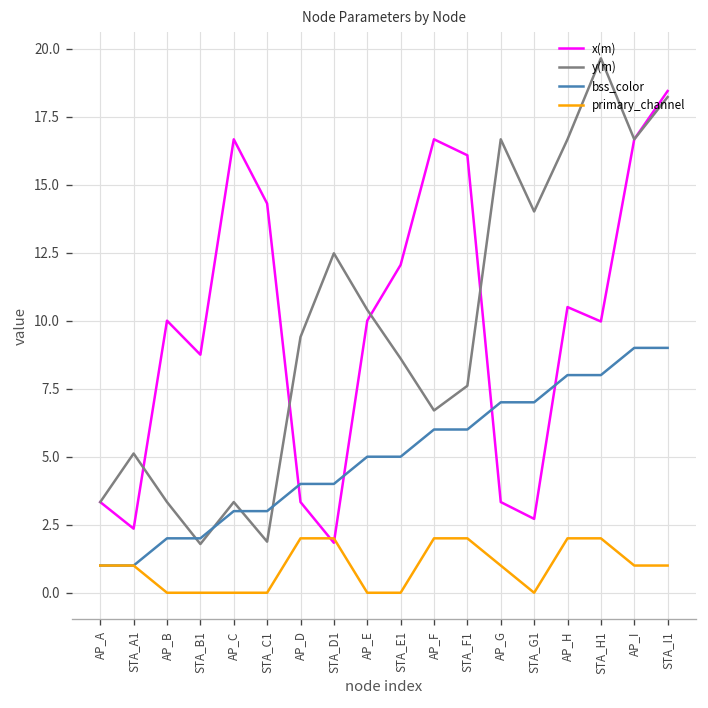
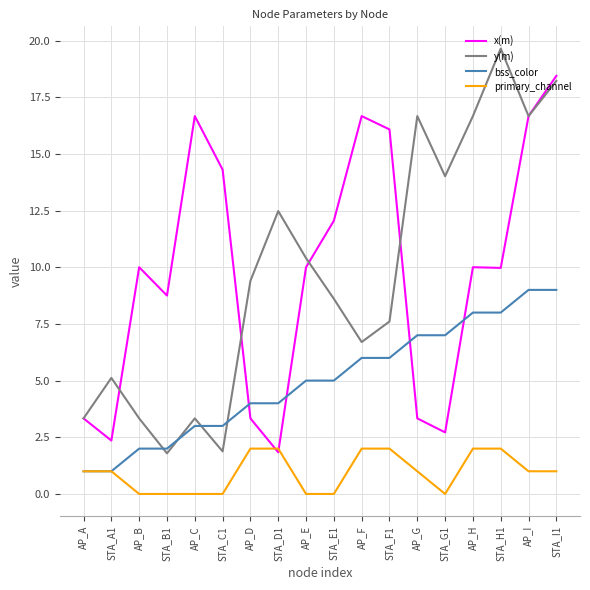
x(m), AP_H: 10.5 -> 10.0
